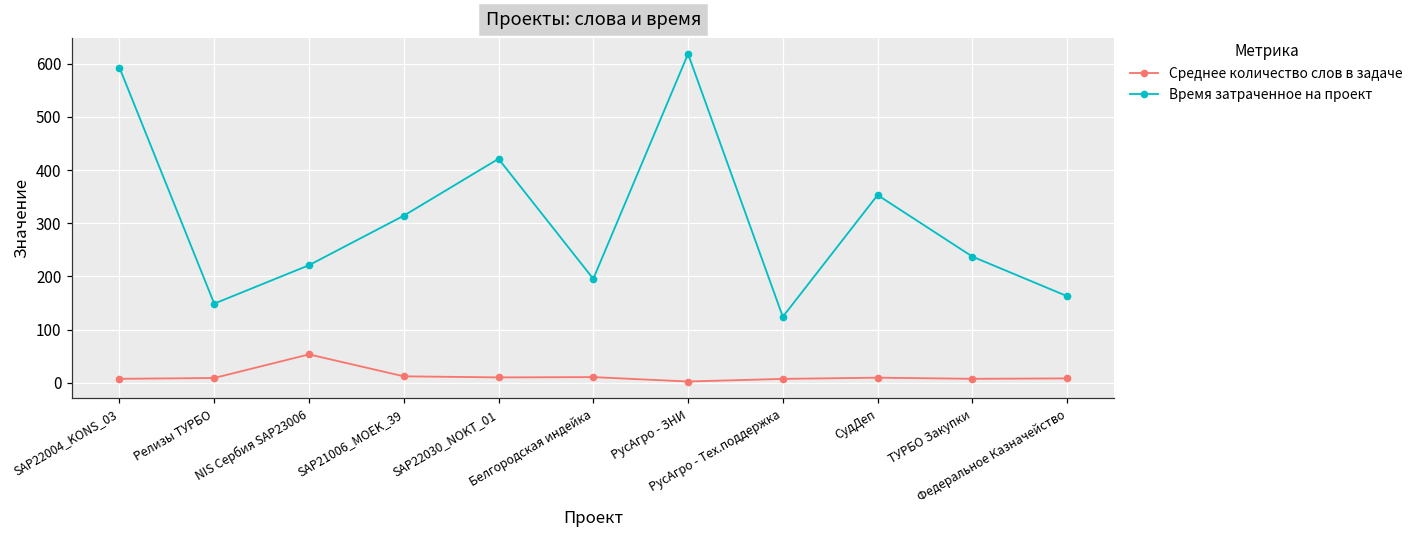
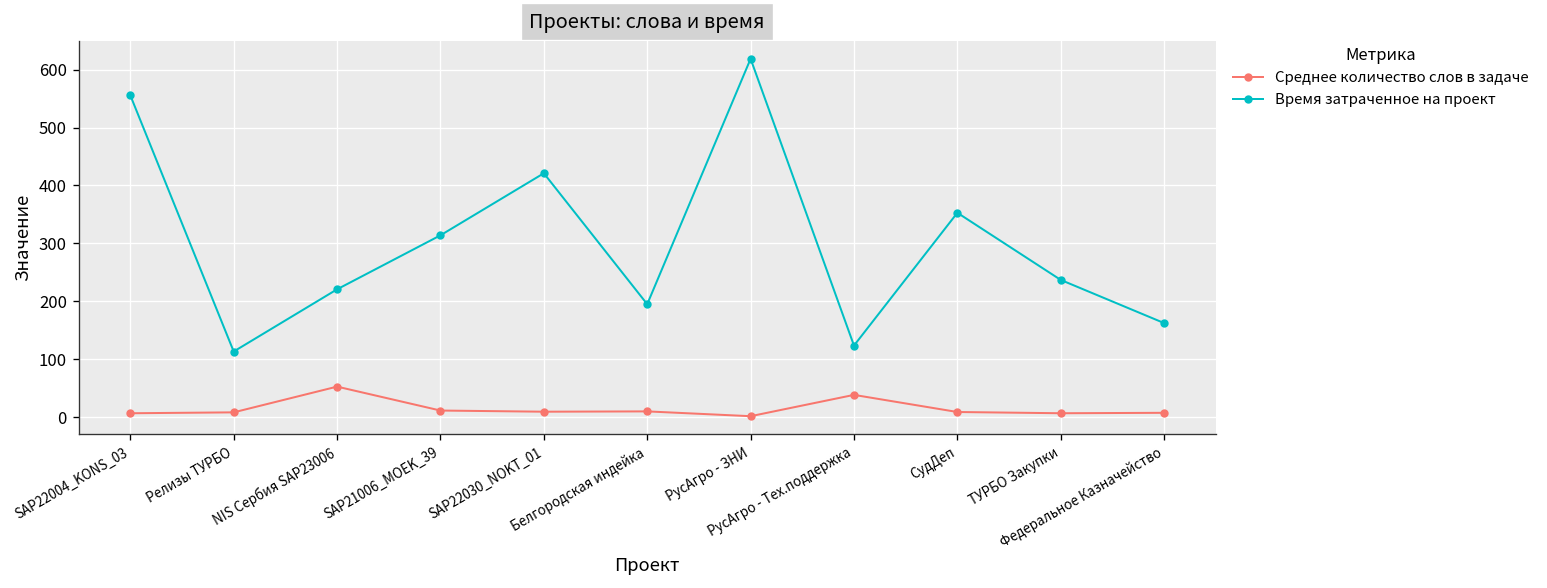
Время затраченное на проект, SAP22004_KONS_03: 590 -> 560
Время затраченное на проект, Релизы ТУРБО: 150 -> 110
Среднее количество слов в задаче, РусАгро - Тех.поддержка: 10 -> 40
